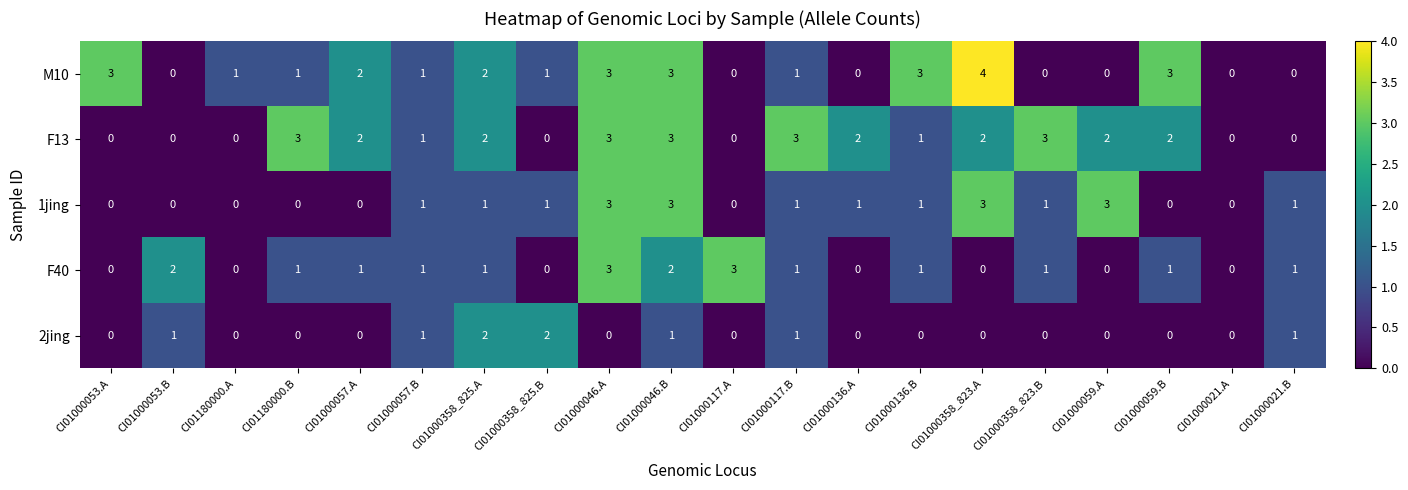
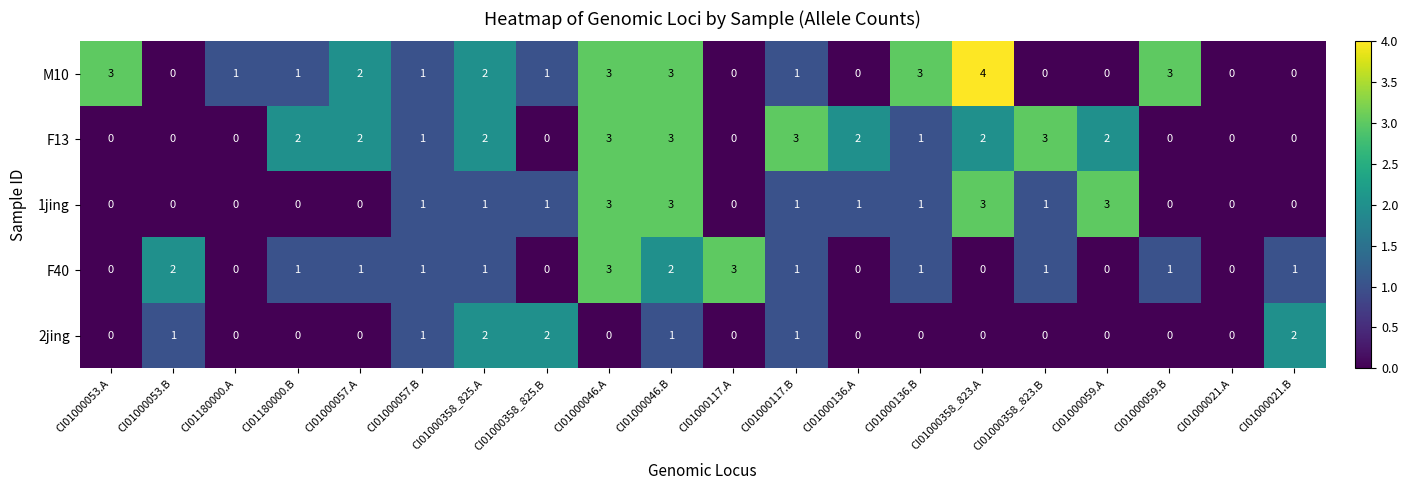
F13, CI01180000.B: 3 -> 2
F13, CI01000059.B: 2 -> 0
1jing, CI01000021.B: 1 -> 0
2jing, CI01000021.B: 1 -> 2
